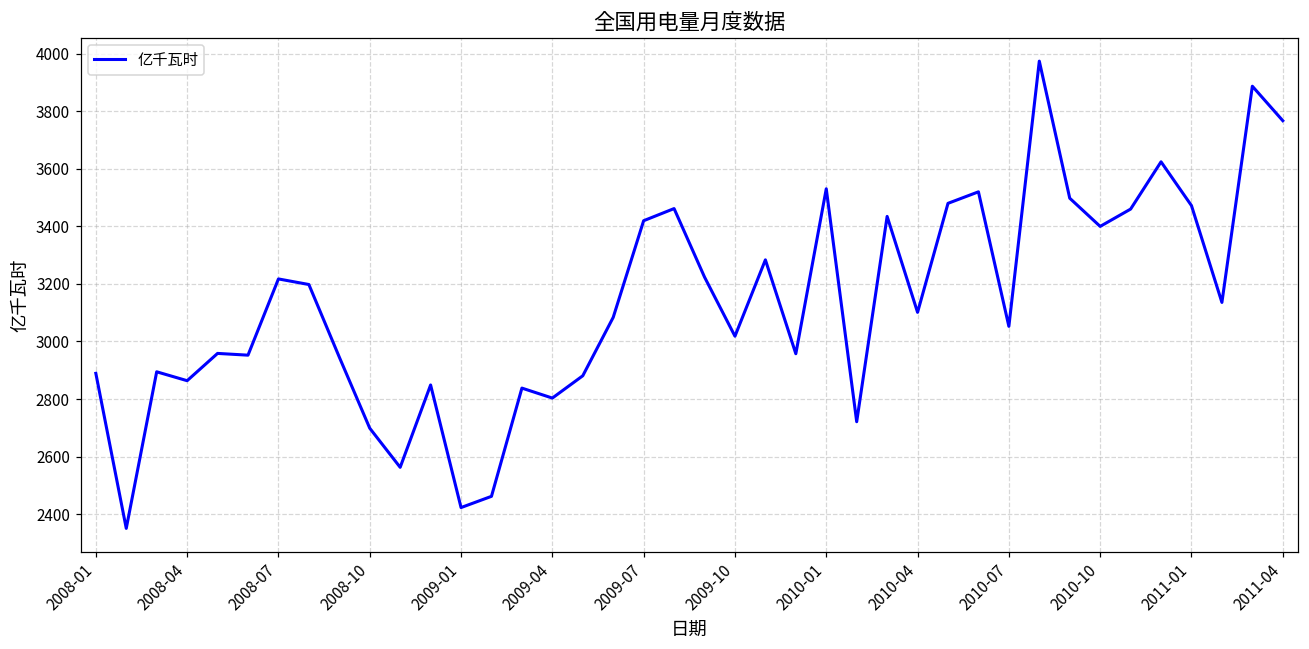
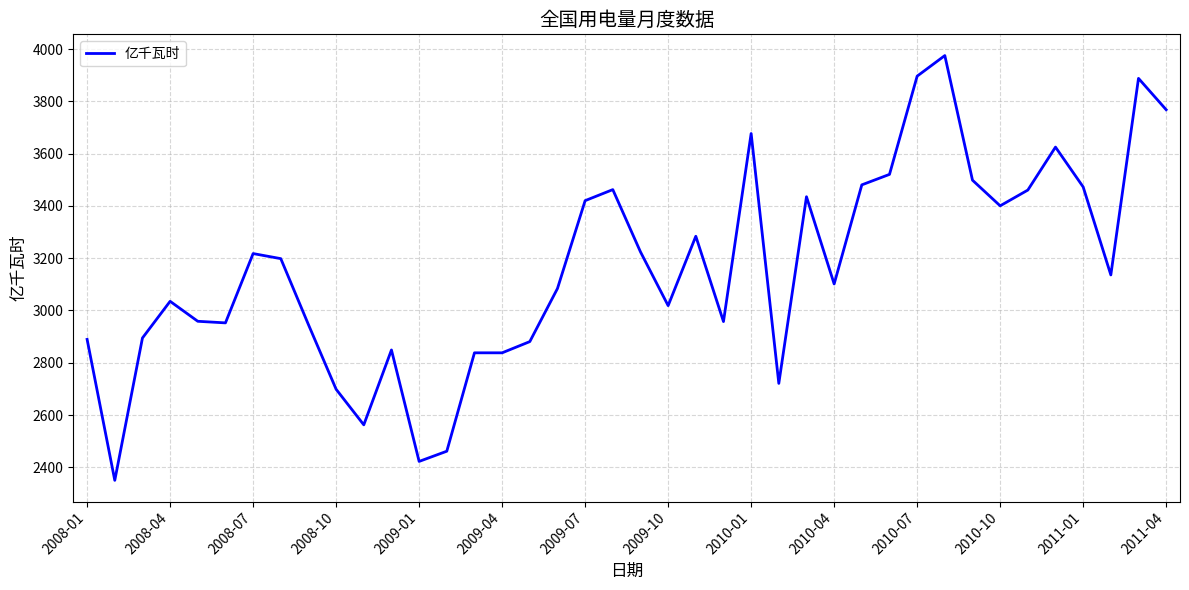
2008-04: 2860 -> 3030
2009-04: 2800 -> 2840
2010-01: 3530 -> 3680
2010-07: 3050 -> 3900
